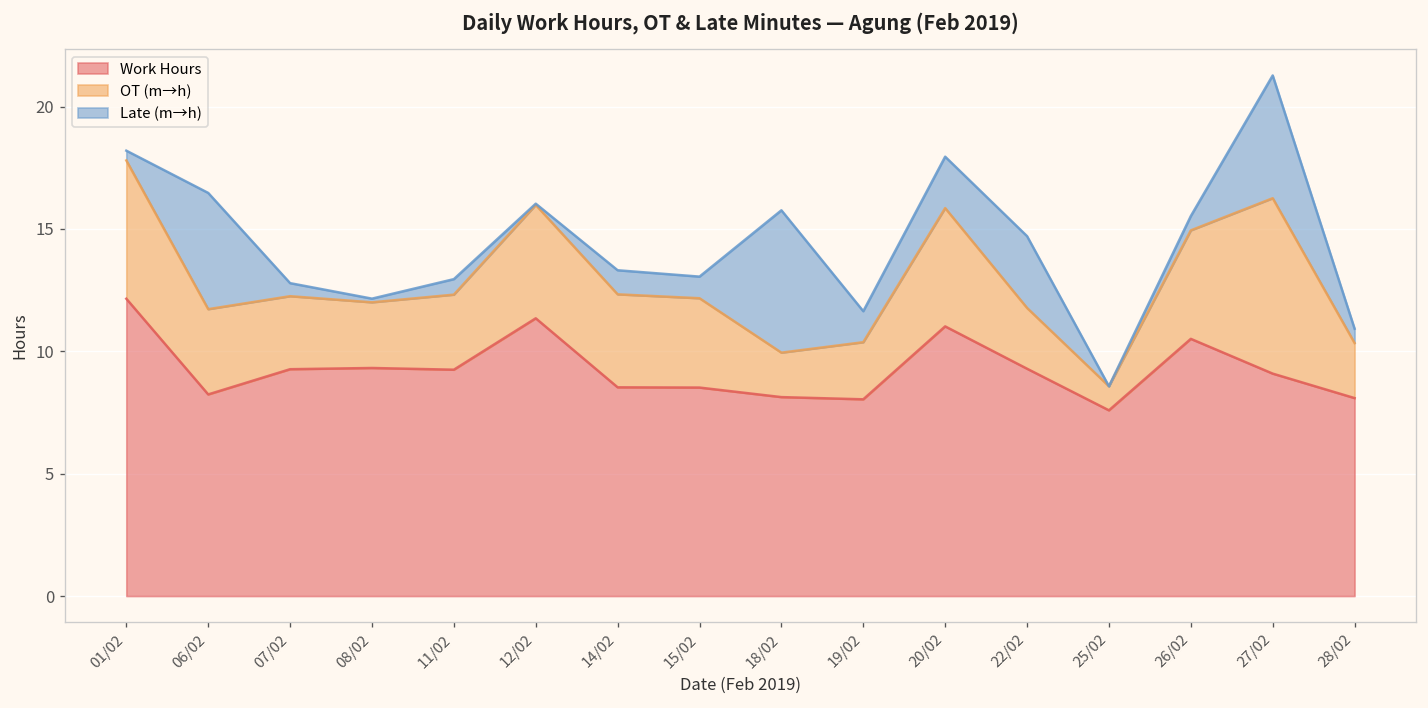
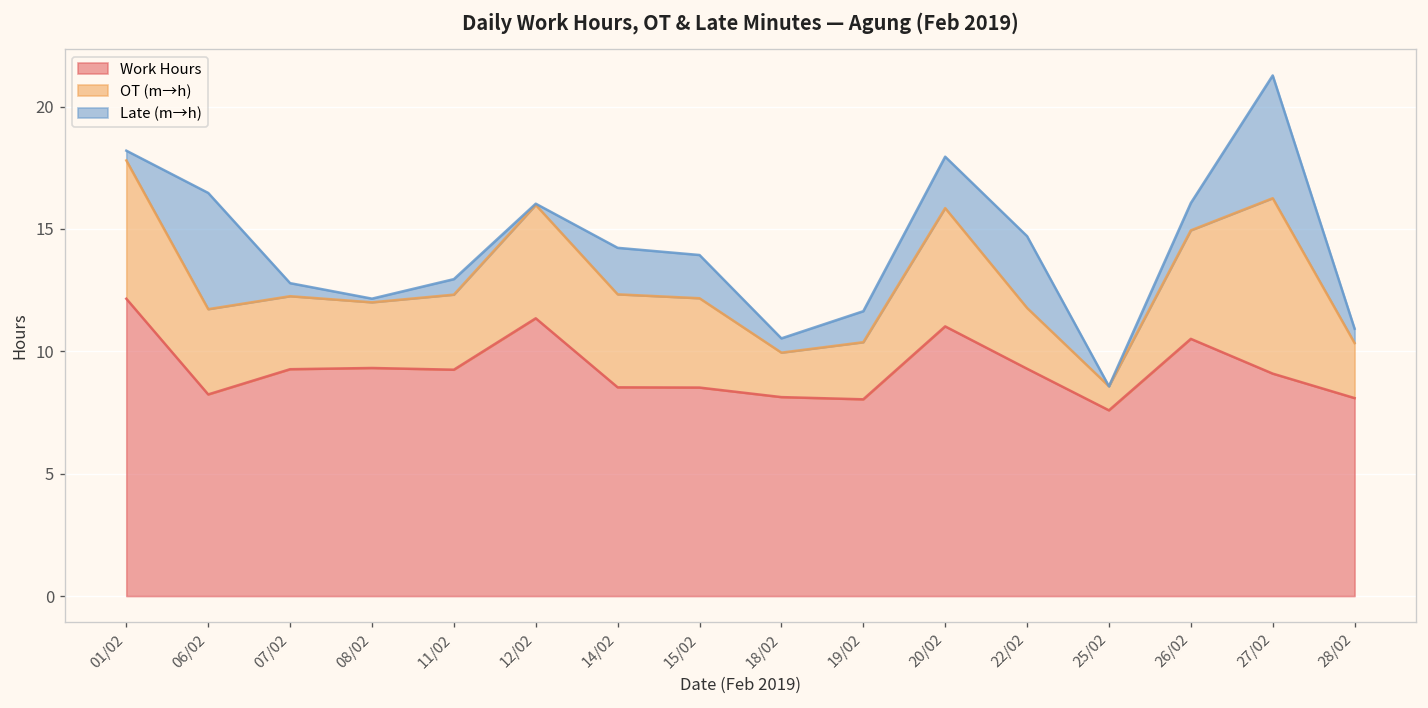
Late (m→h), 14/02: 1.0 -> 1.9
Late (m→h), 15/02: 0.9 -> 1.8
Late (m→h), 18/02: 5.8 -> 0.6
Late (m→h), 26/02: 0.6 -> 1.1
